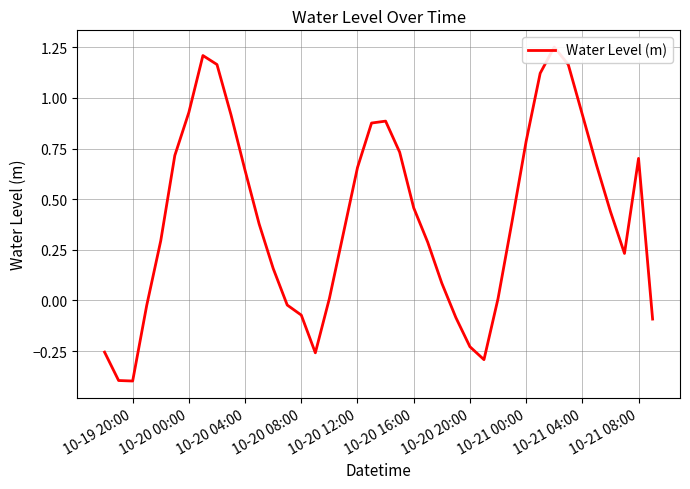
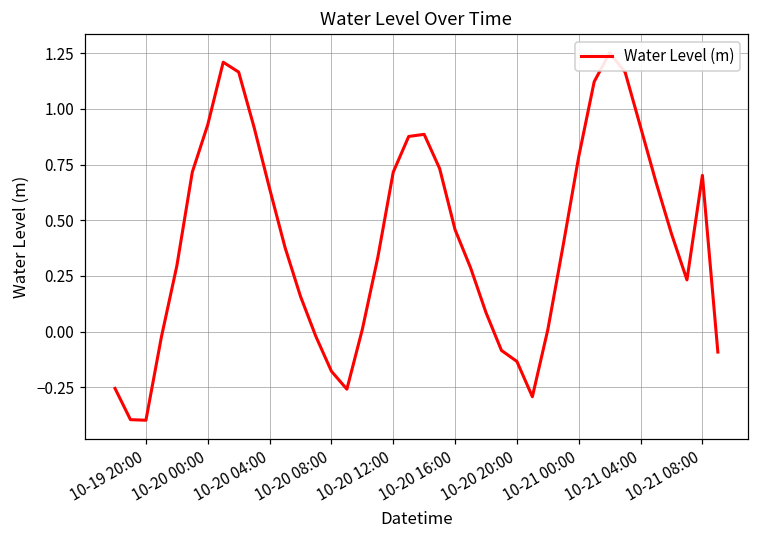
10-20 08:00: -0.07 -> -0.18
10-20 12:00: 0.66 -> 0.72
10-20 20:00: -0.23 -> -0.13
